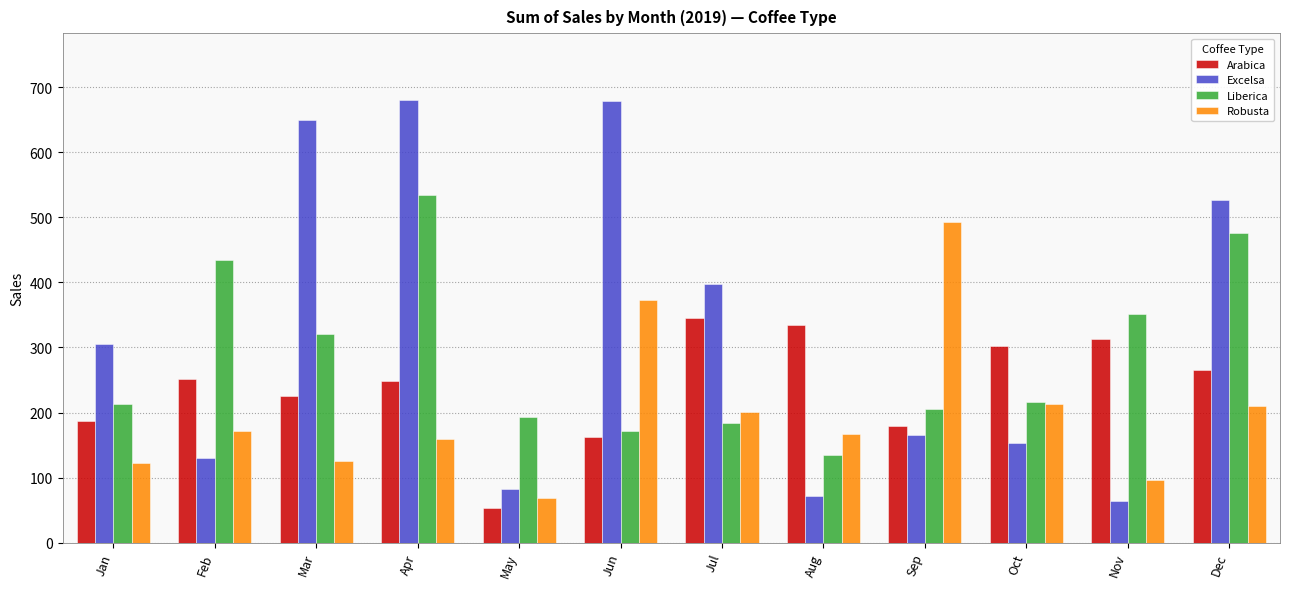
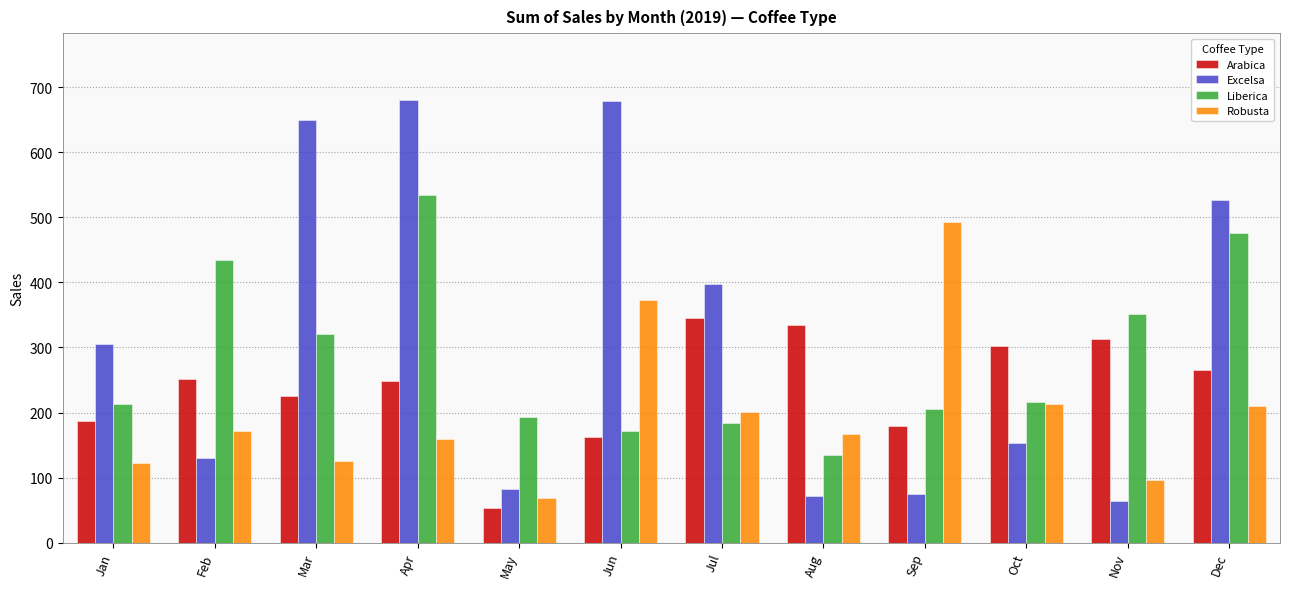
Excelsa, Sep: 170 -> 70
